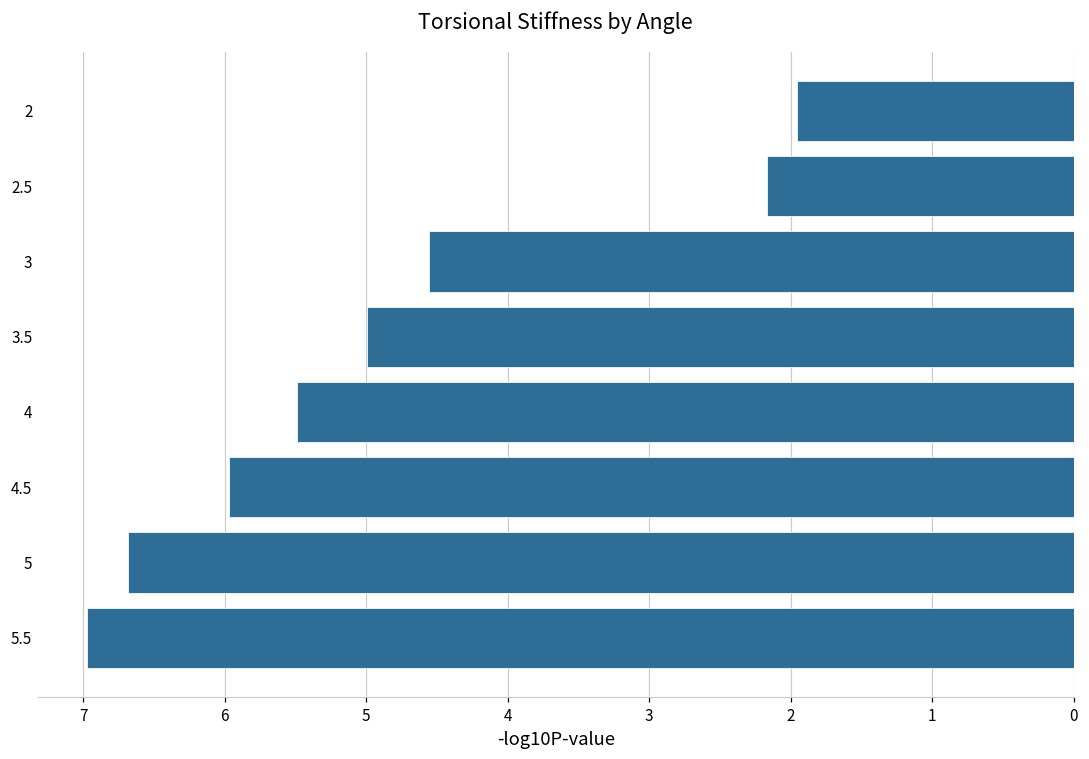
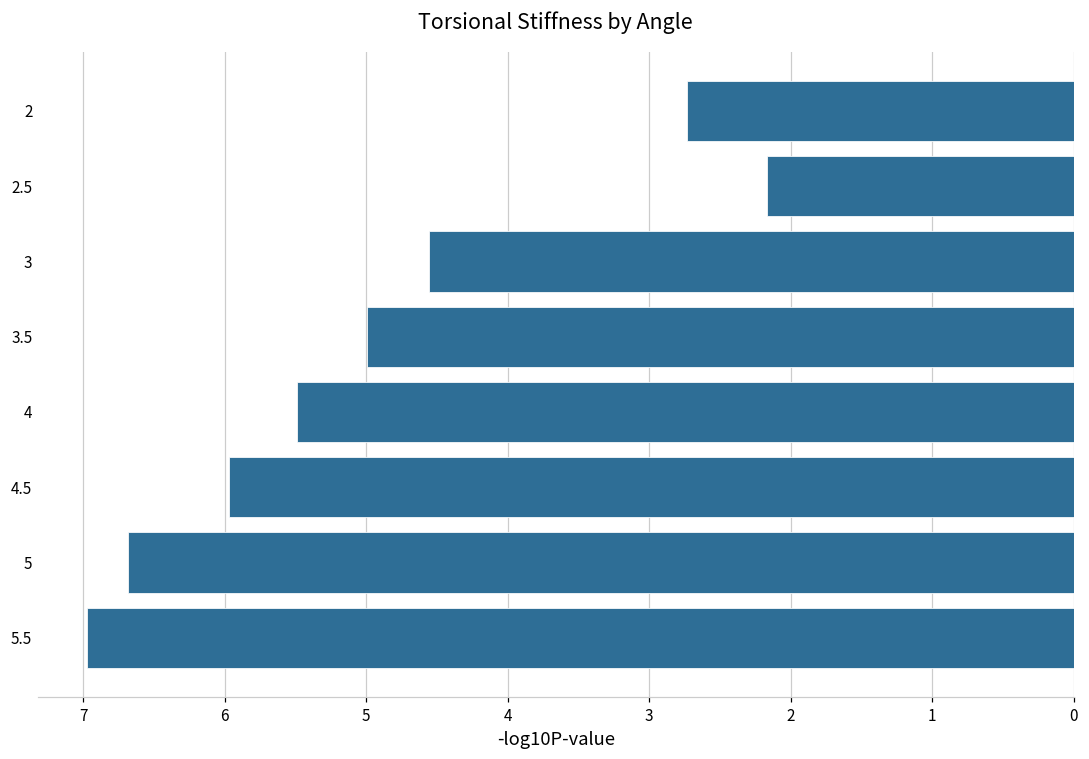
2: 1.96 -> 2.74
